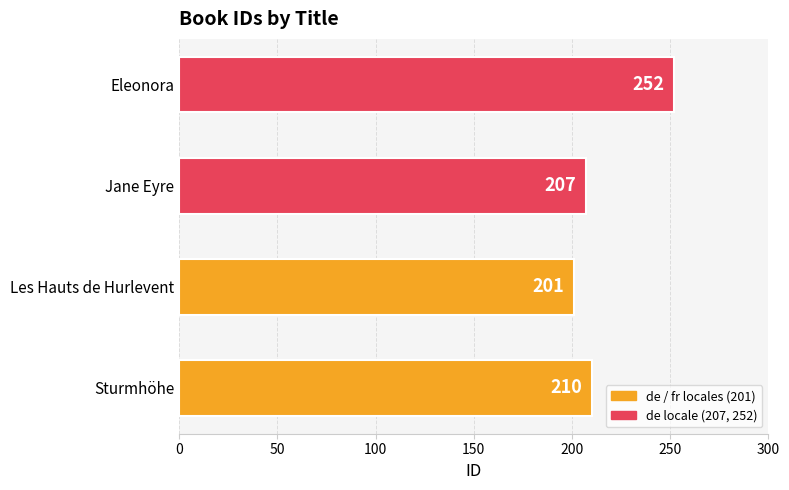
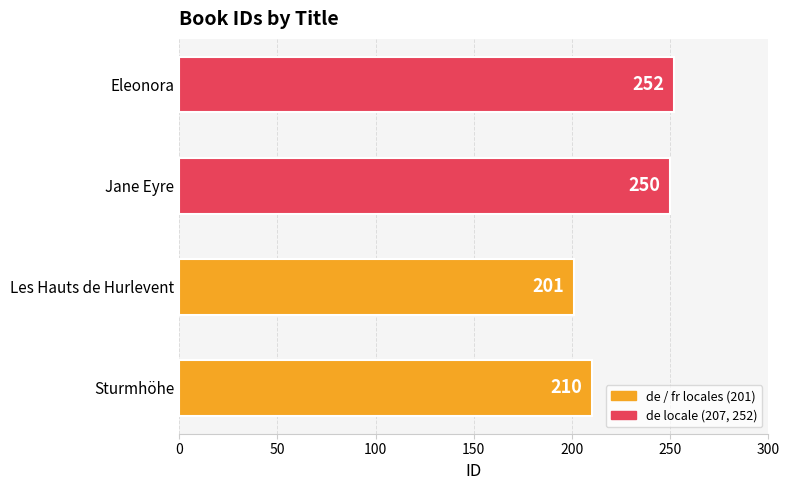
Jane Eyre: 207 -> 250
